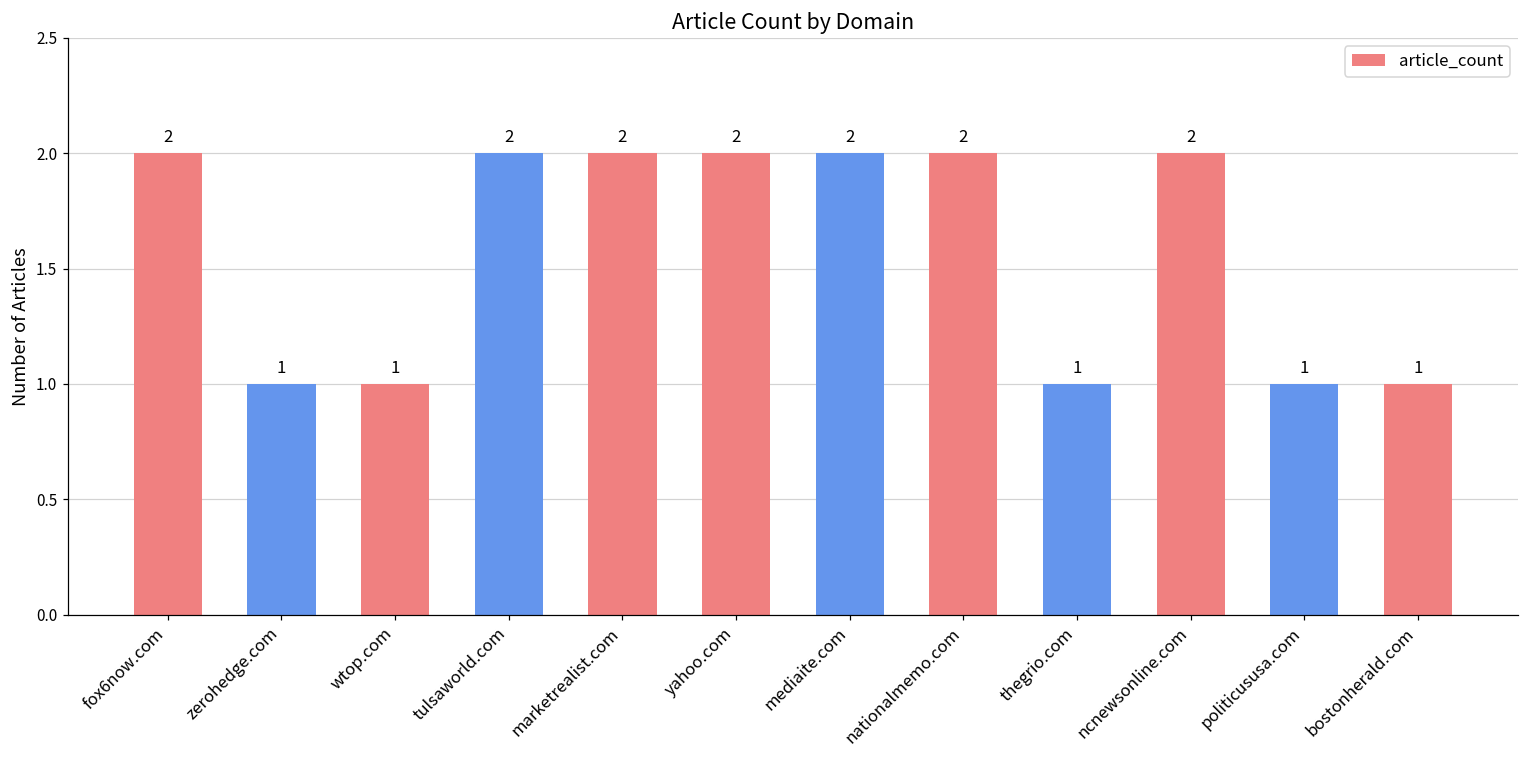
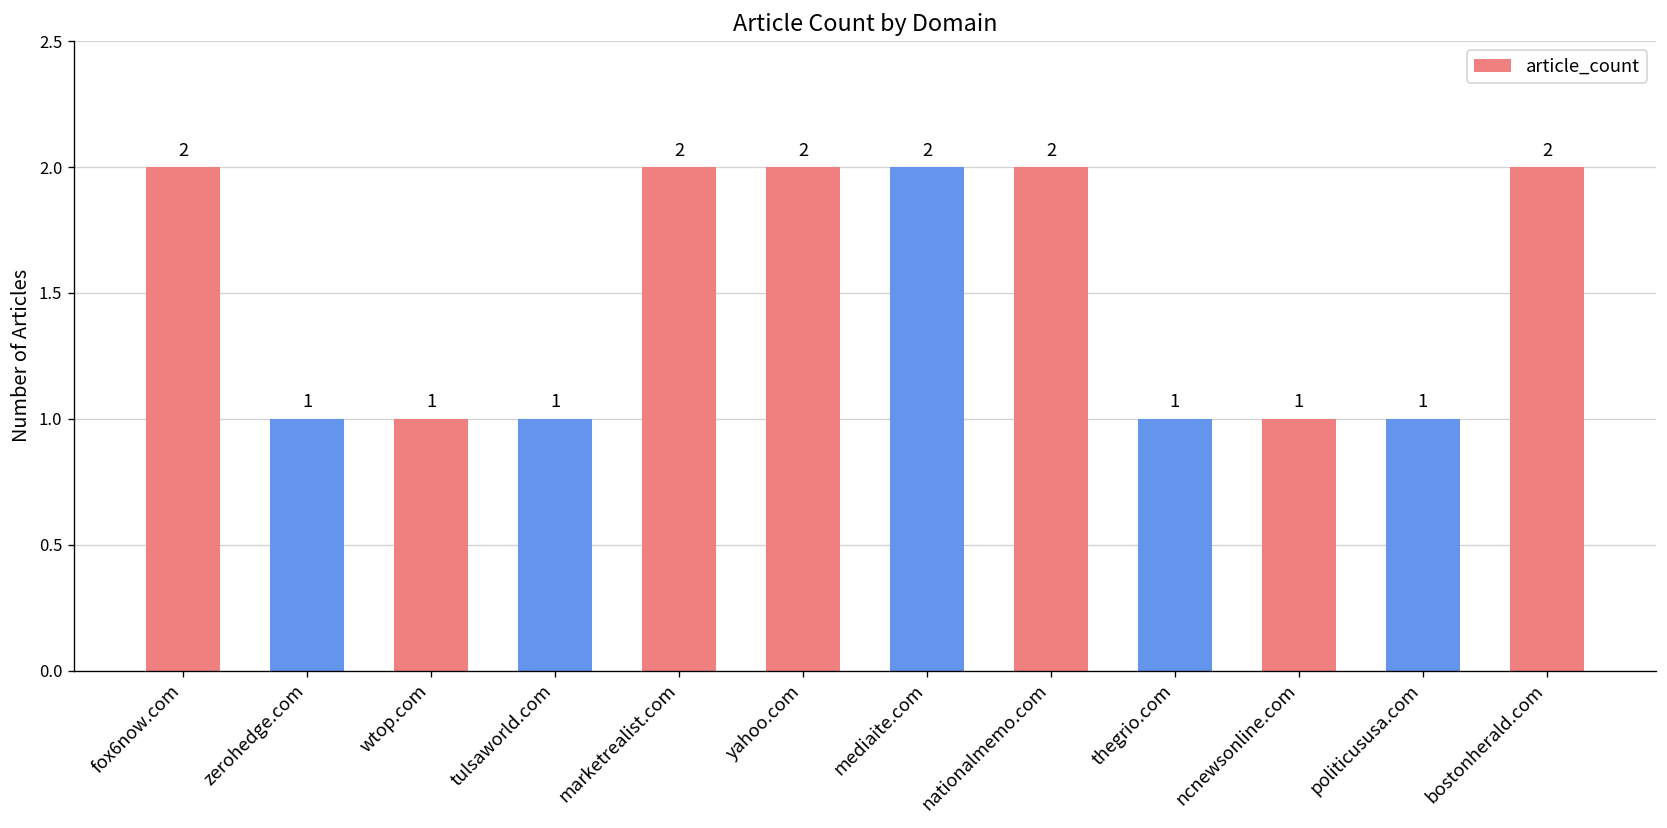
tulsaworld.com: 2 -> 1
ncnewsonline.com: 2 -> 1
bostonherald.com: 1 -> 2
